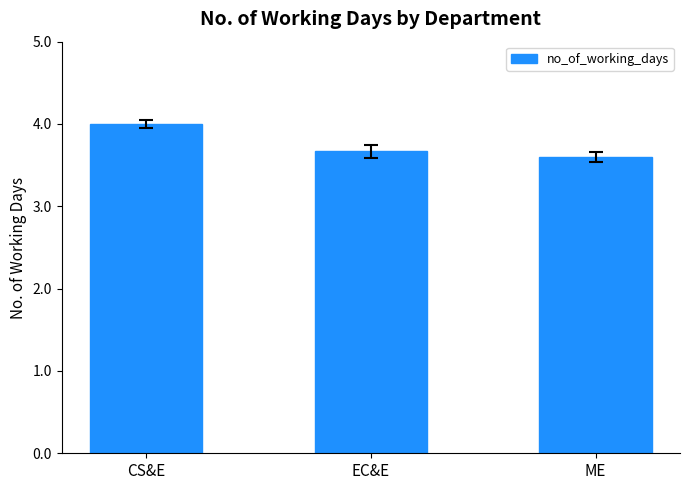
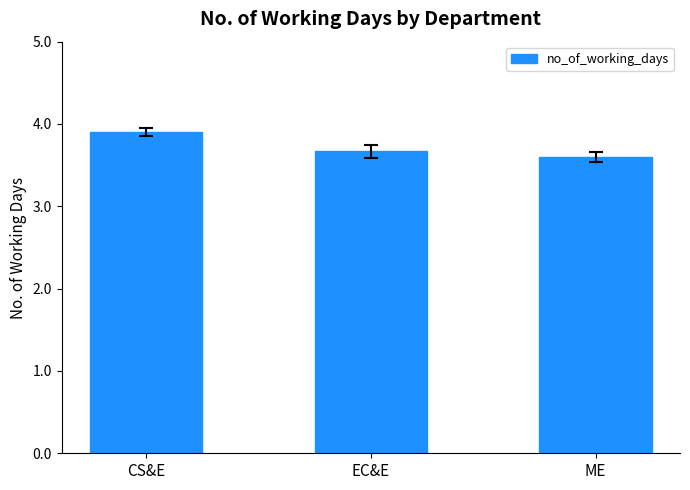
no_of_working_days, CS&E: 4.0 -> 3.9
